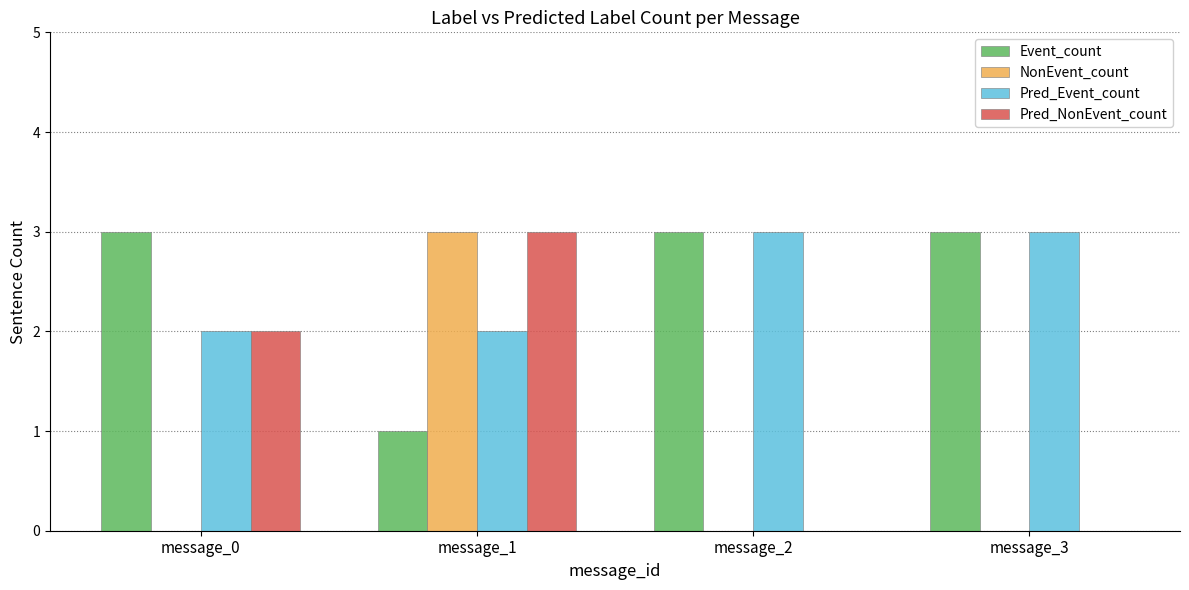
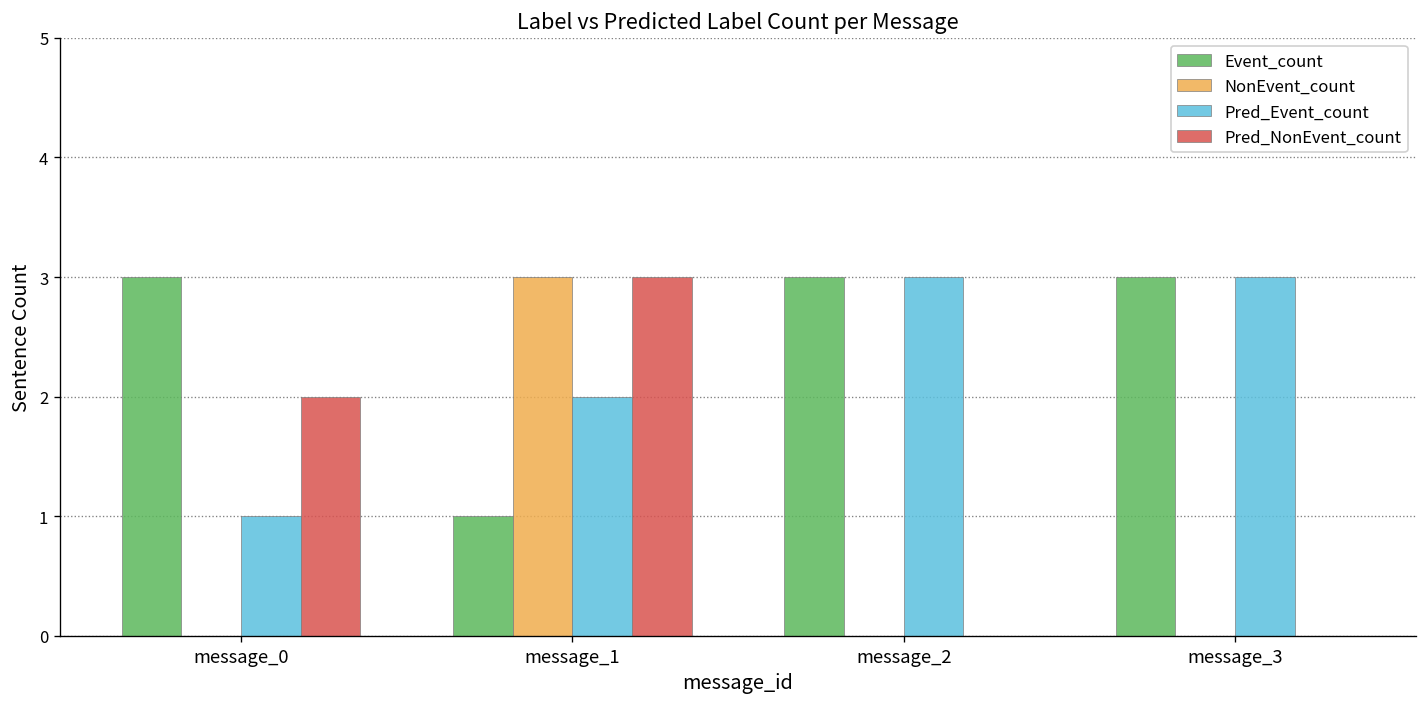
Pred_Event_count, message_0: 2 -> 1
